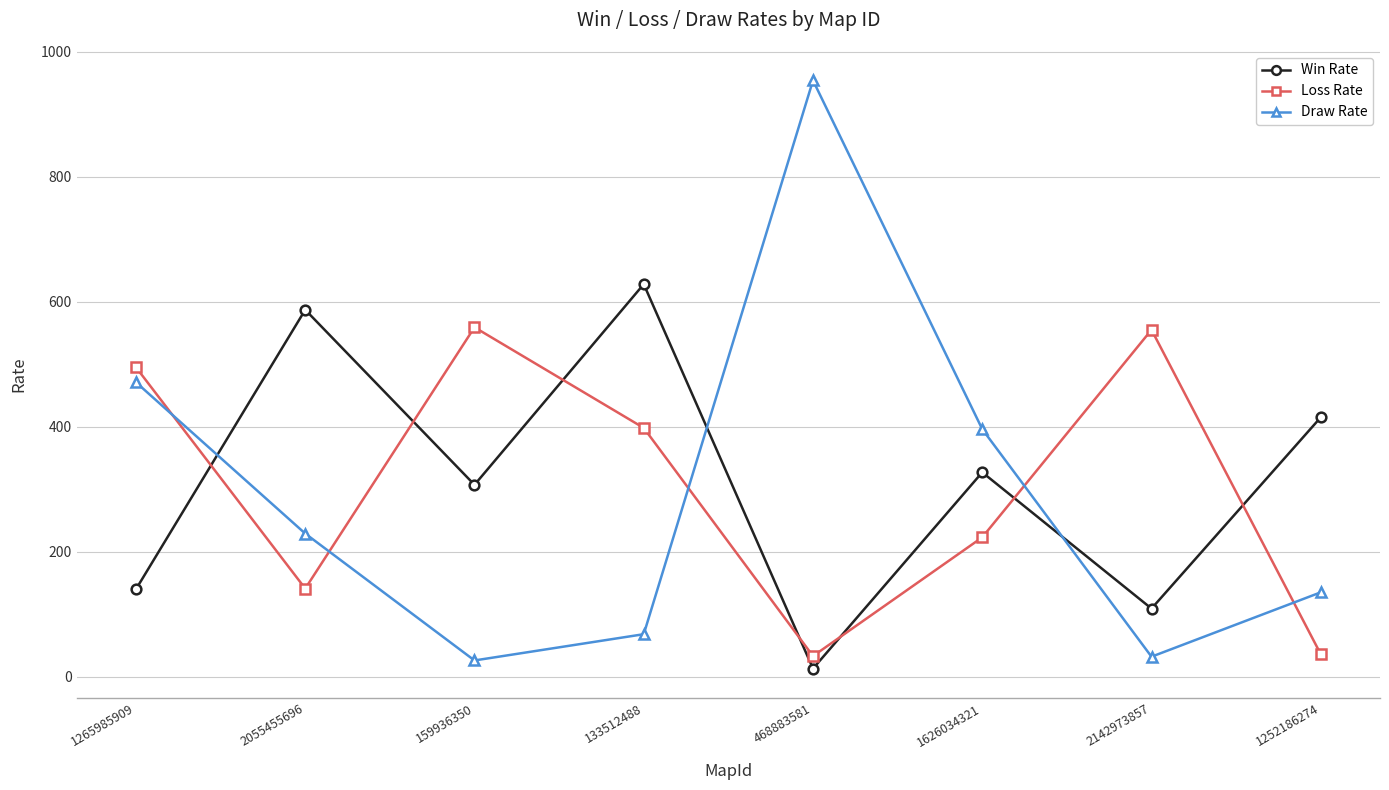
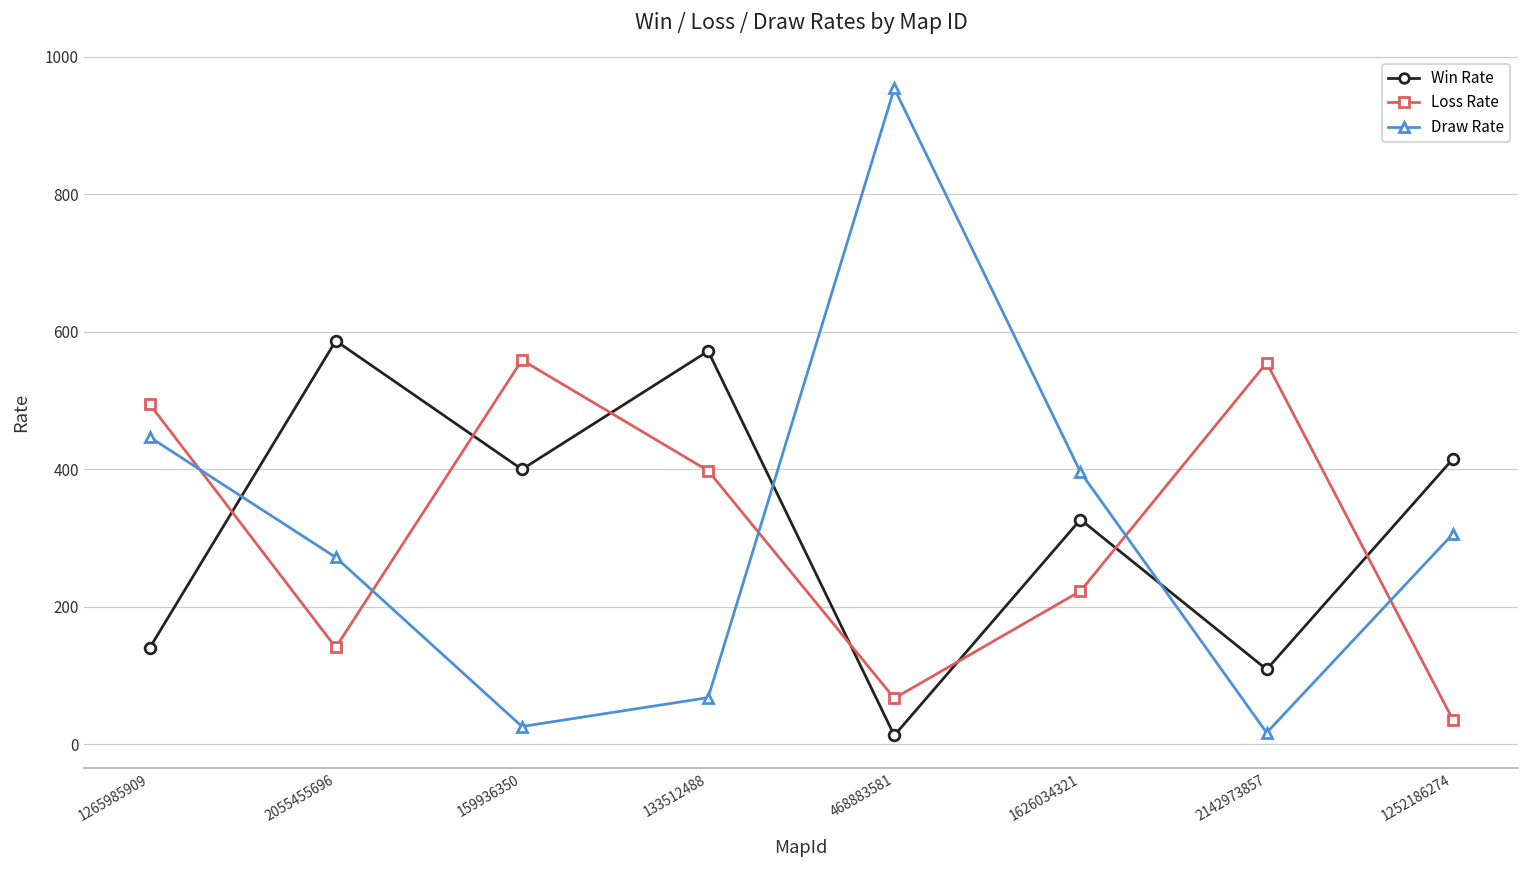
Draw Rate, 1265985909: 470 -> 450
Draw Rate, 2055455696: 230 -> 270
Win Rate, 159936350: 310 -> 400
Win Rate, 133512488: 630 -> 570
Loss Rate, 468883581: 30 -> 70
Draw Rate, 2142973857: 30 -> 20
Draw Rate, 1252186274: 140 -> 310
